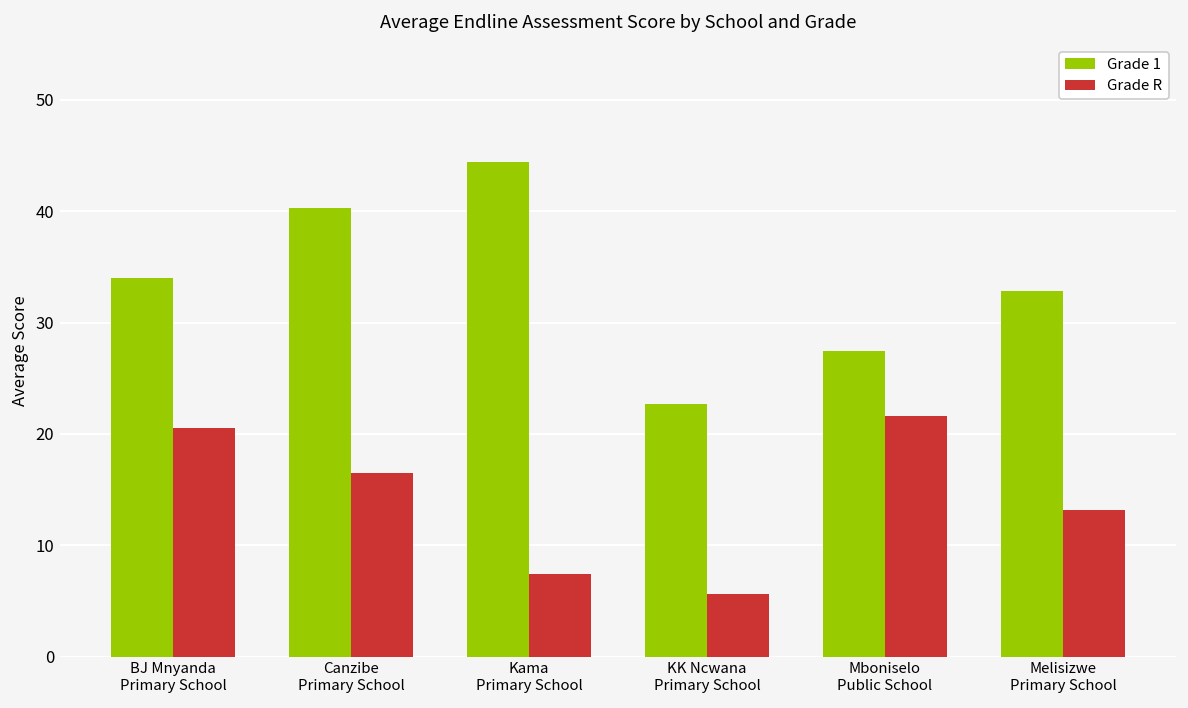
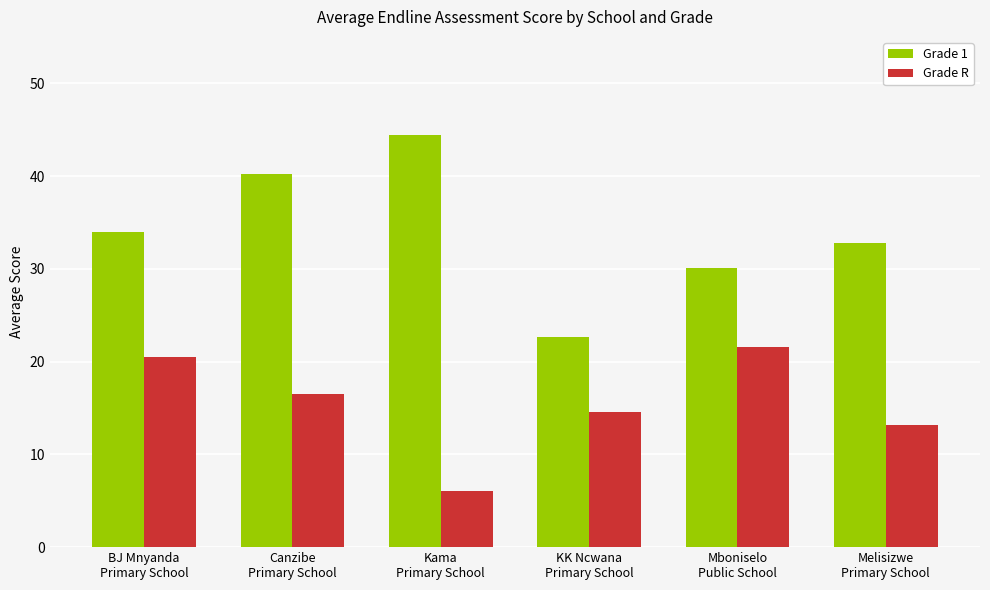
Grade R, Kama Primary School: 7 -> 6
Grade R, KK Ncwana Primary School: 6 -> 15
Grade 1, Mboniselo Public School: 27 -> 30
